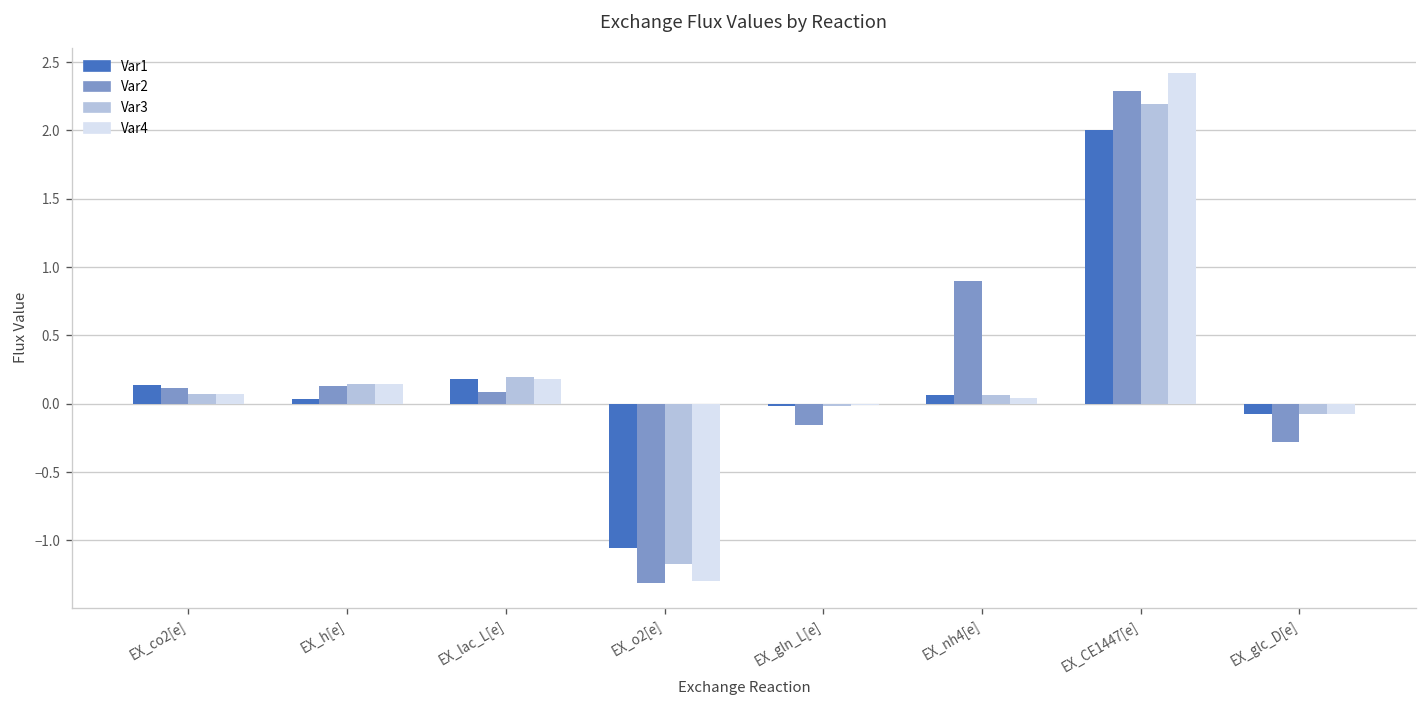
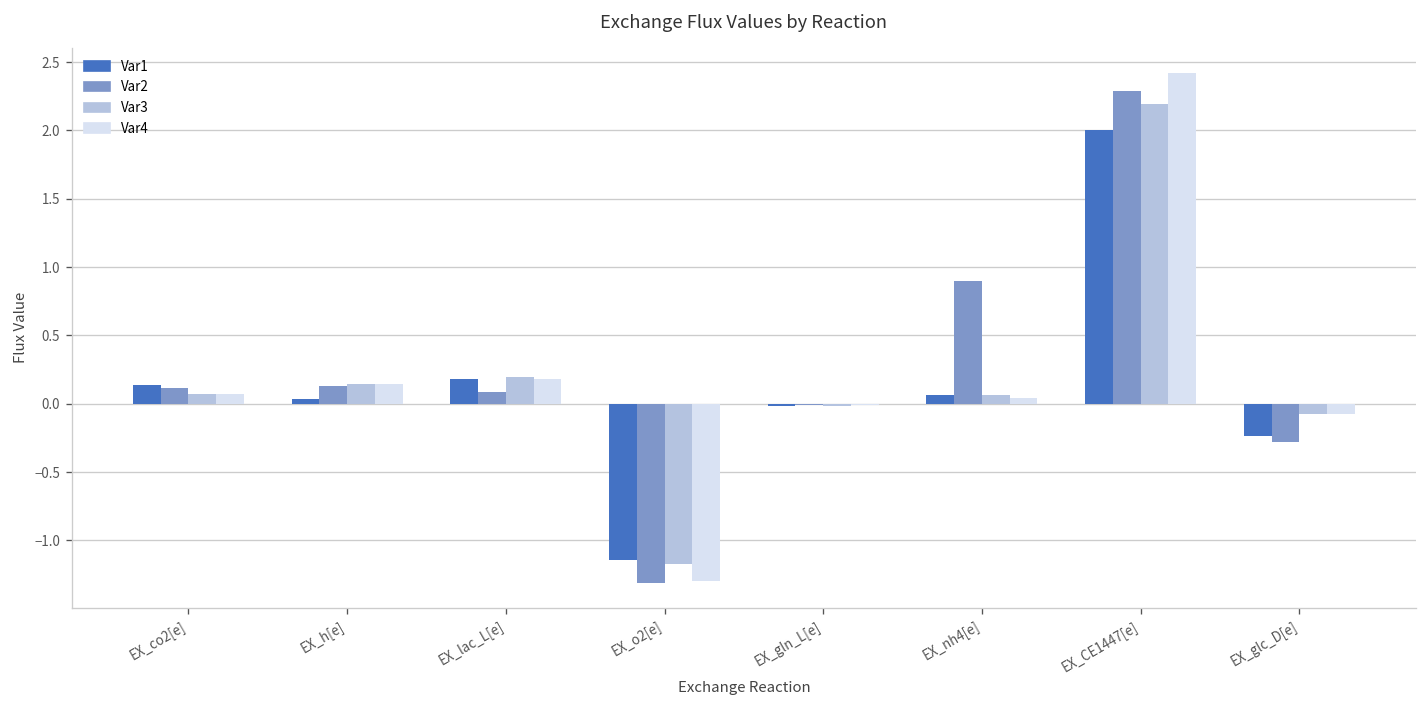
Var1, EX_o2[e]: -1.06 -> -1.14
Var2, EX_gln_L[e]: -0.16 -> -0.01
Var1, EX_glc_D[e]: -0.08 -> -0.23
